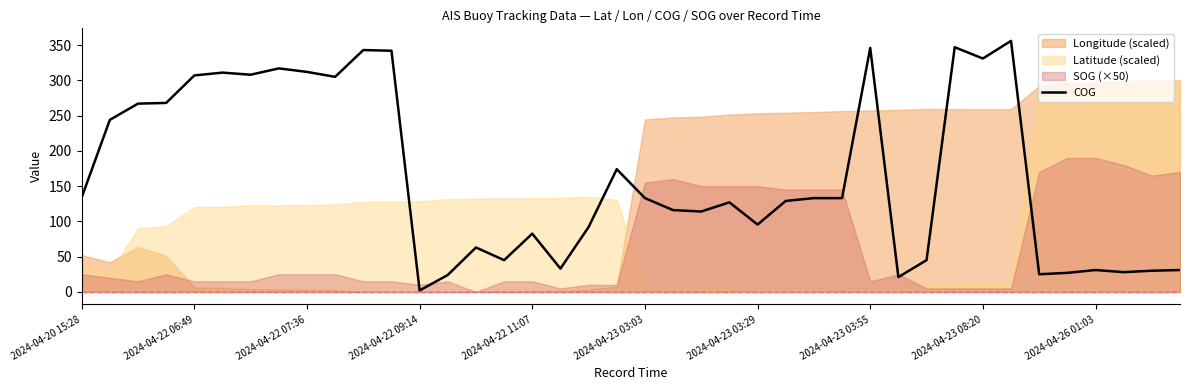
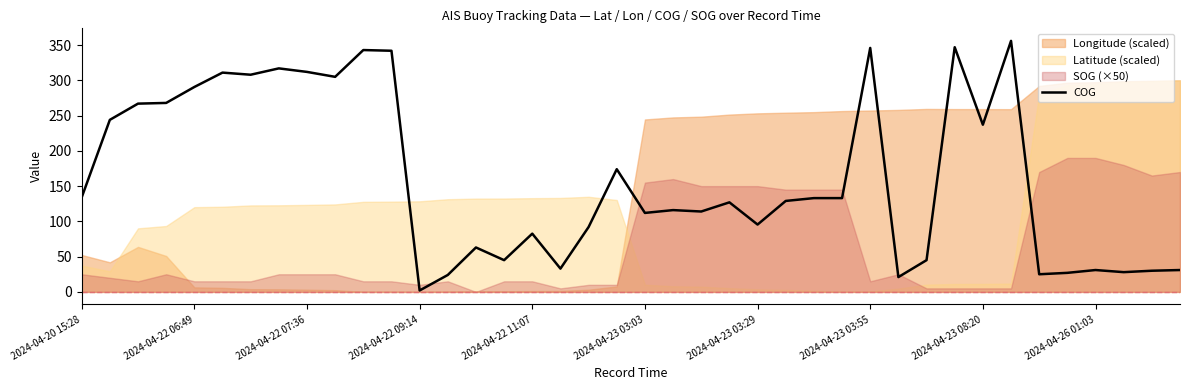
COG, 2024-04-22 06:49: 310 -> 290
COG, 2024-04-23 03:03: 130 -> 110
COG, 2024-04-23 08:20: 330 -> 240
